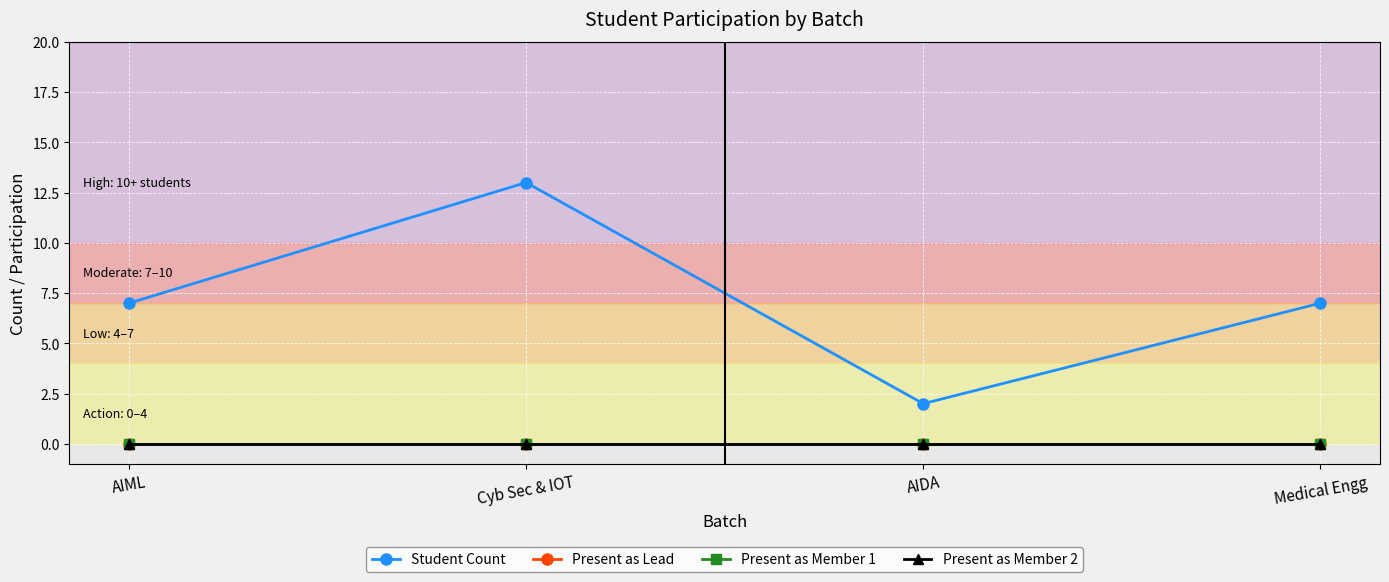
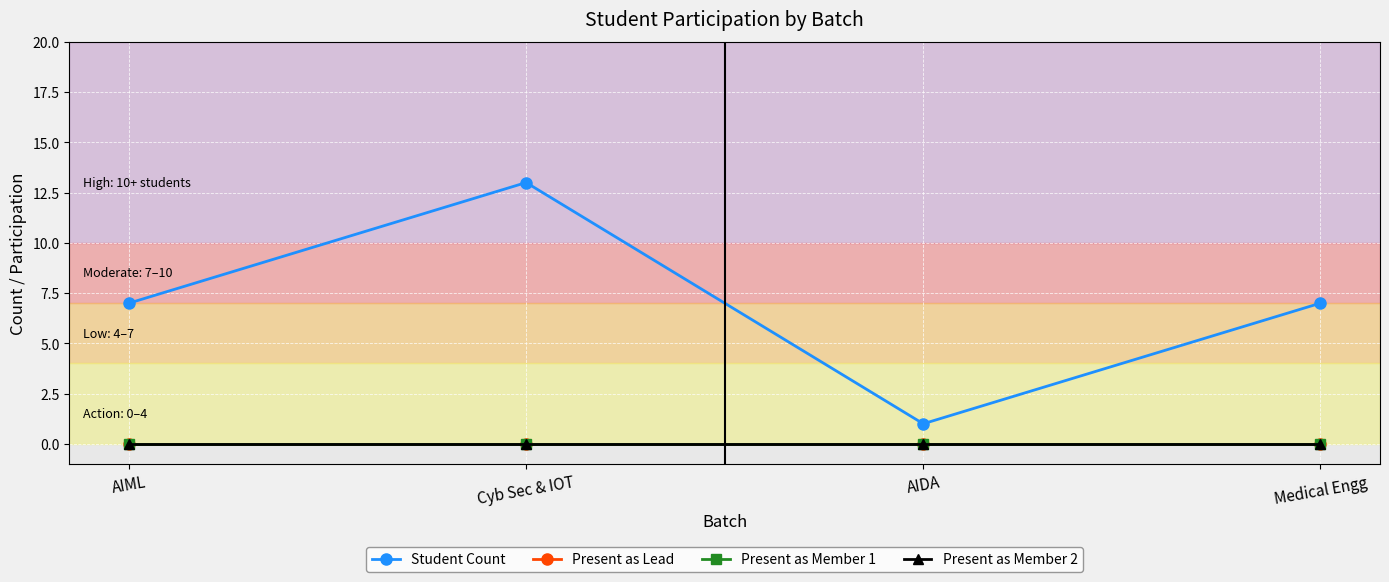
Student Count, AIDA: 2 -> 1
